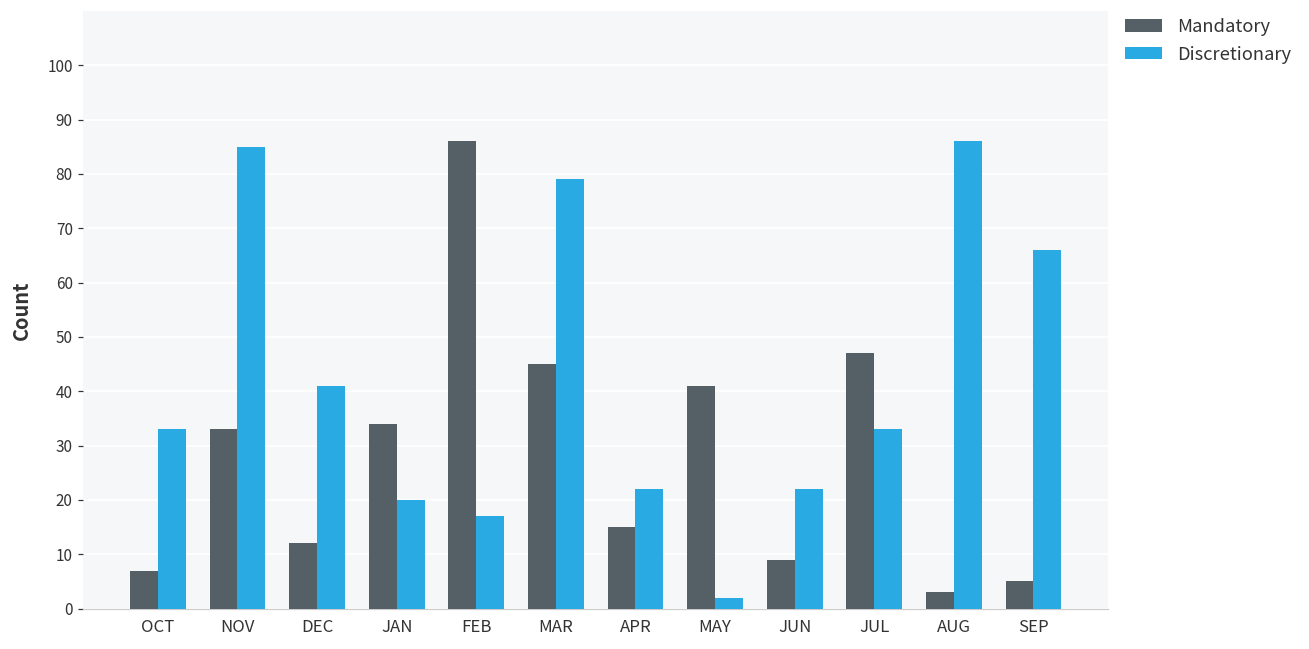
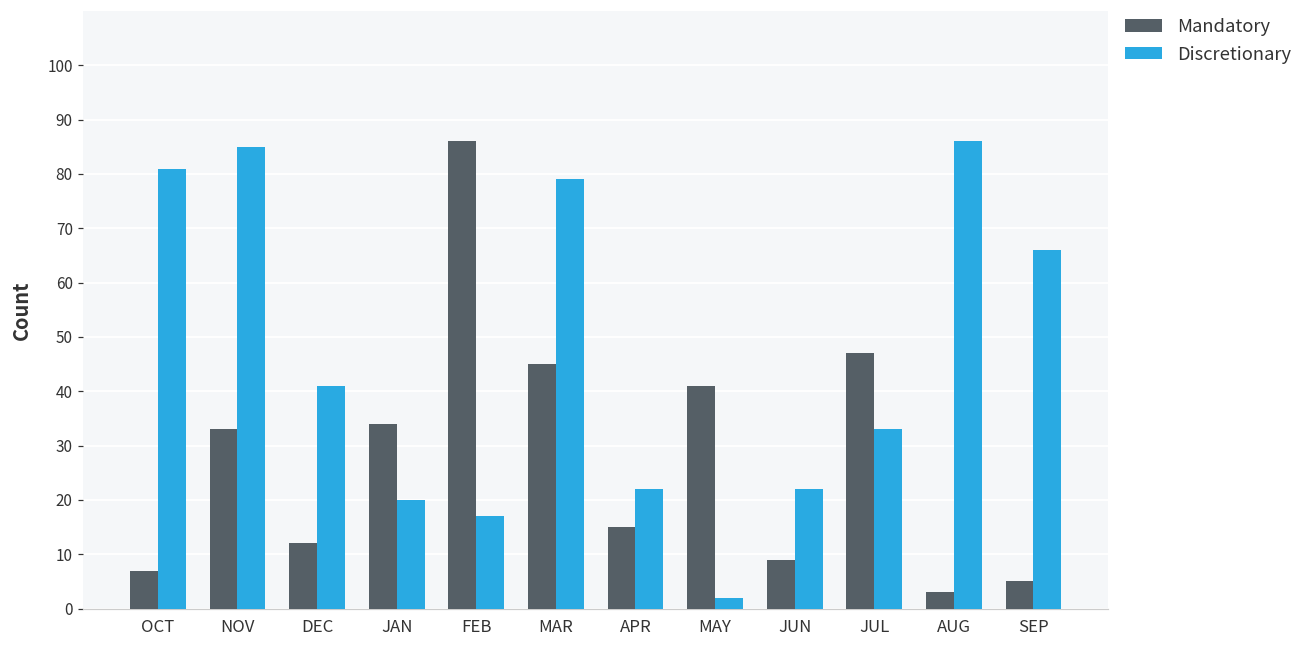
Discretionary, OCT: 33 -> 81
